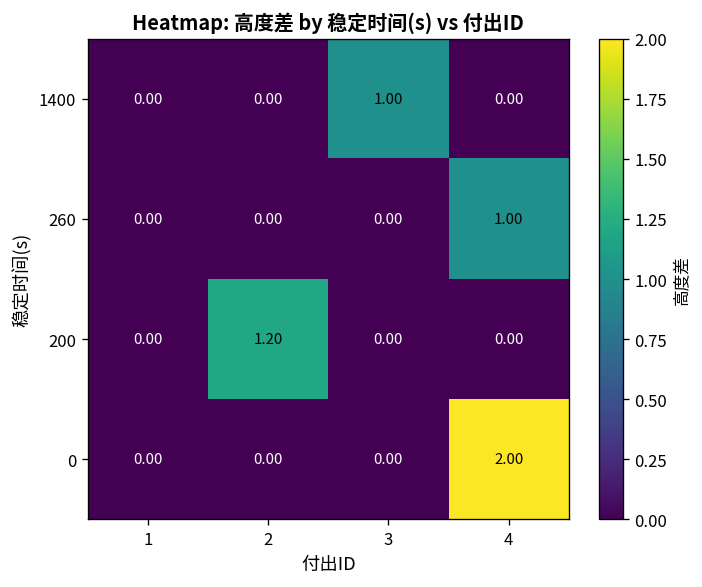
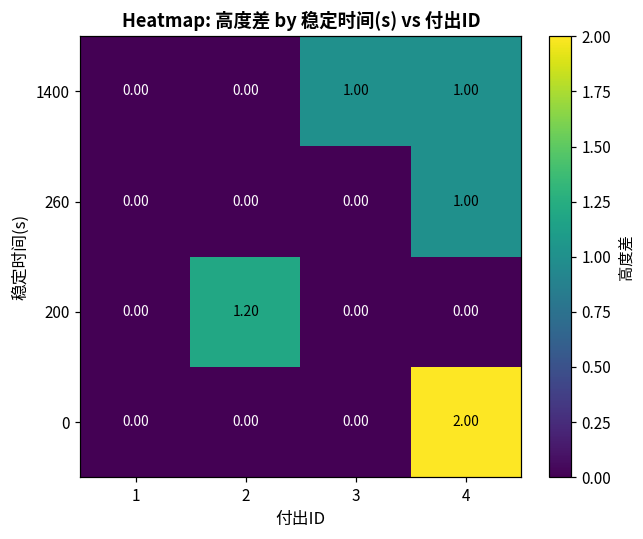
1400, 4: 0.00 -> 1.00
